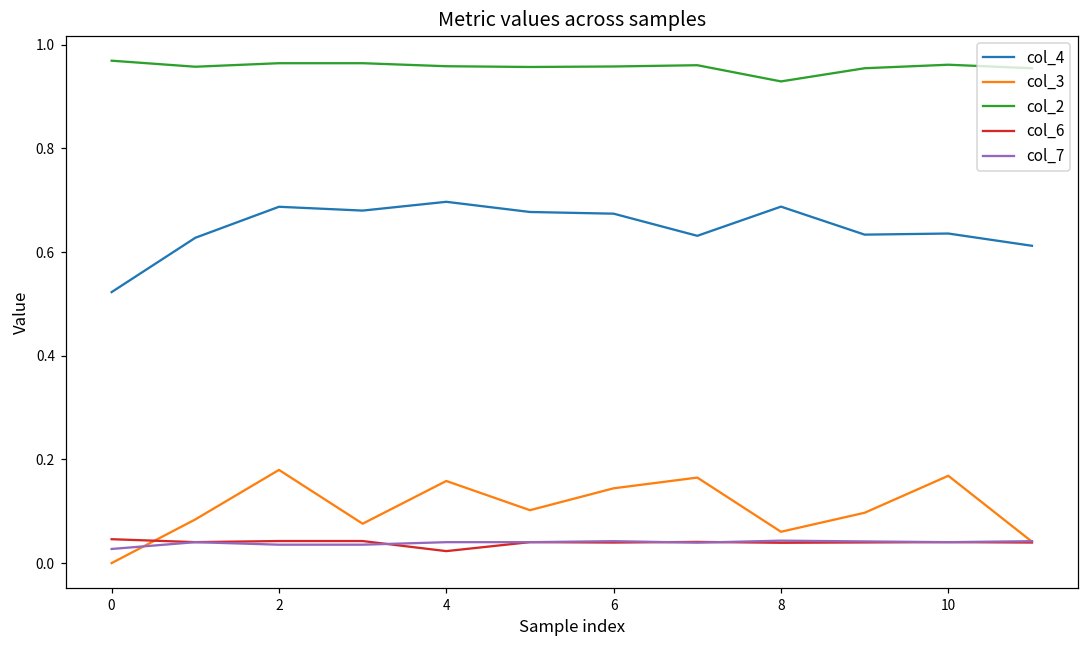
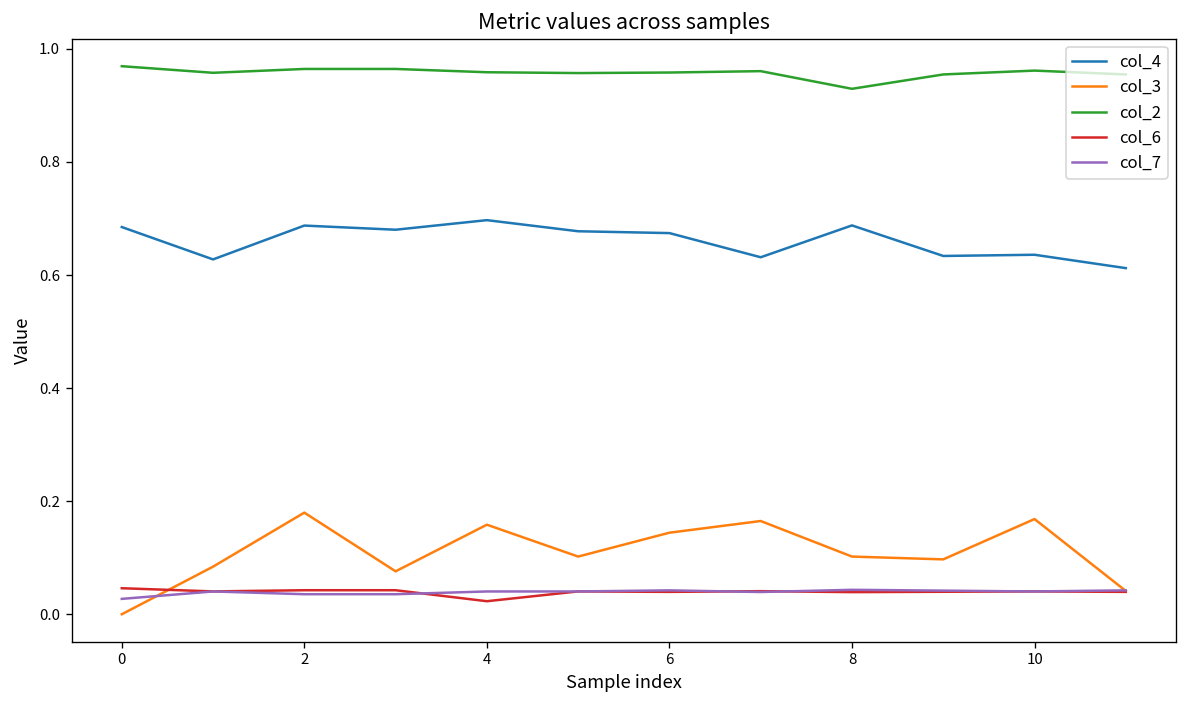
col_4, 0: 0.52 -> 0.68
col_3, 8: 0.06 -> 0.10
